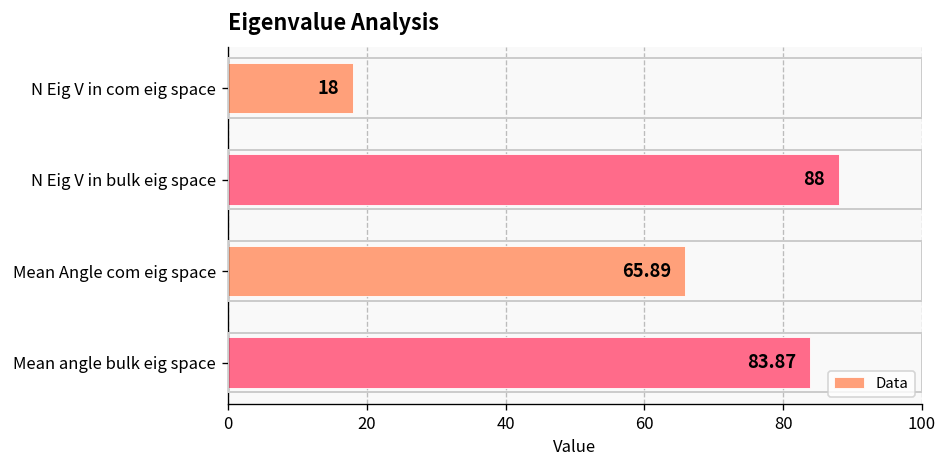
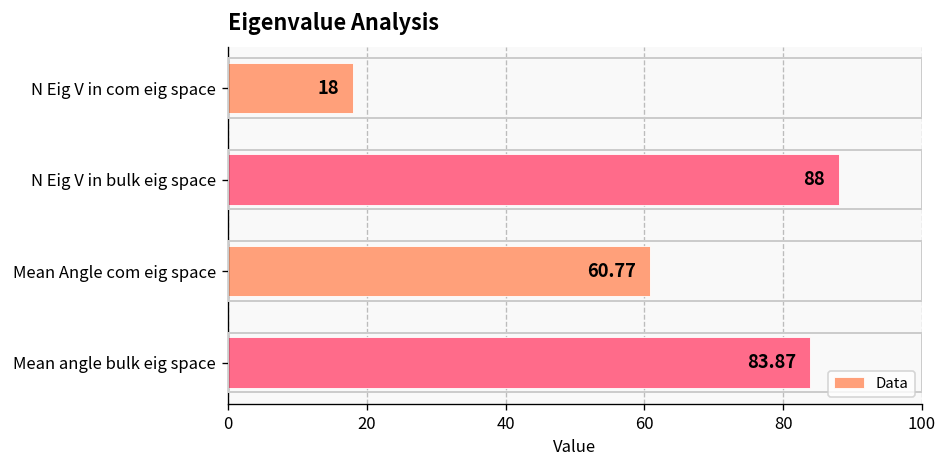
Mean Angle com eig space: 65.89 -> 60.77
